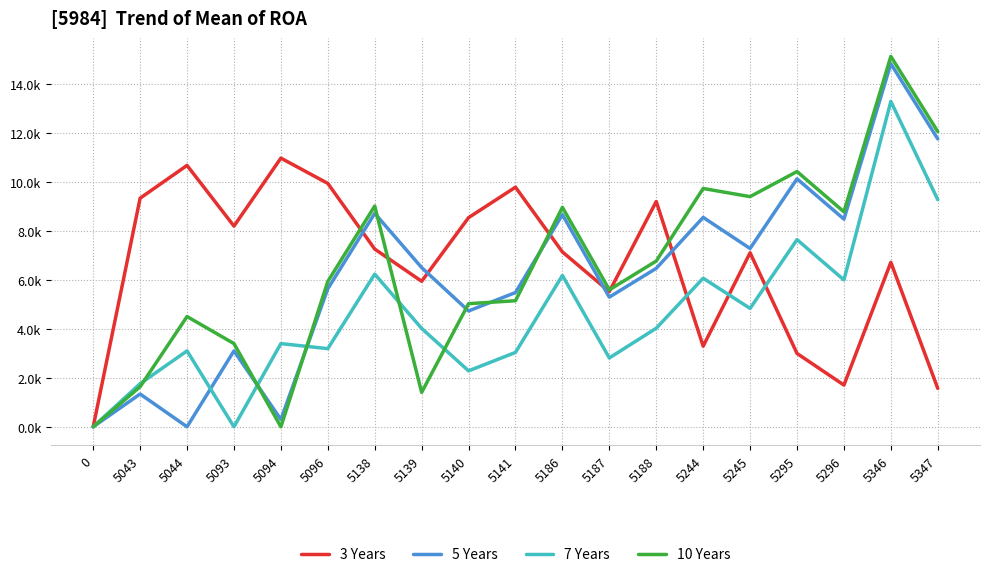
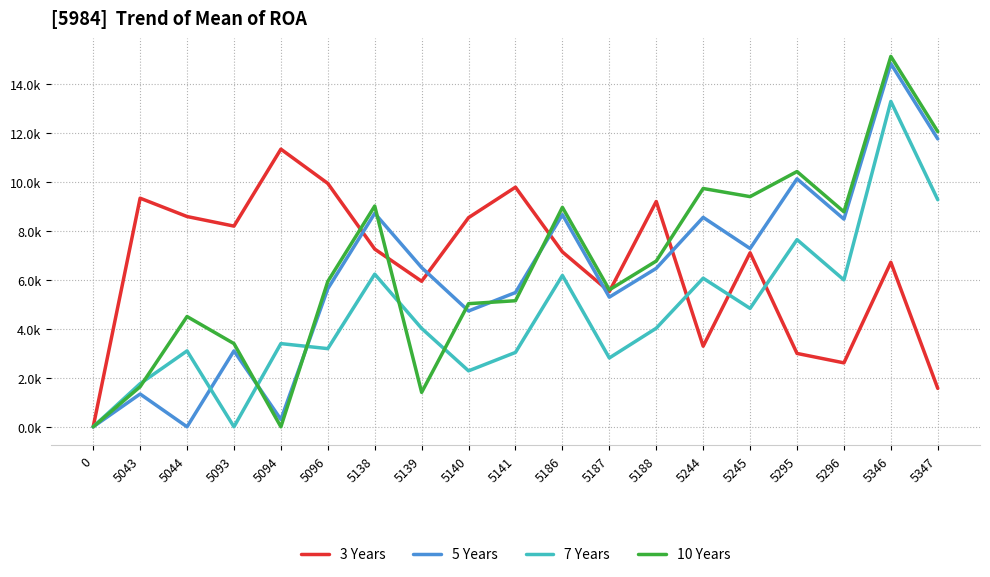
3 Years, 5044: 10700 -> 8600
3 Years, 5094: 11000 -> 11300
3 Years, 5296: 1700 -> 2600
